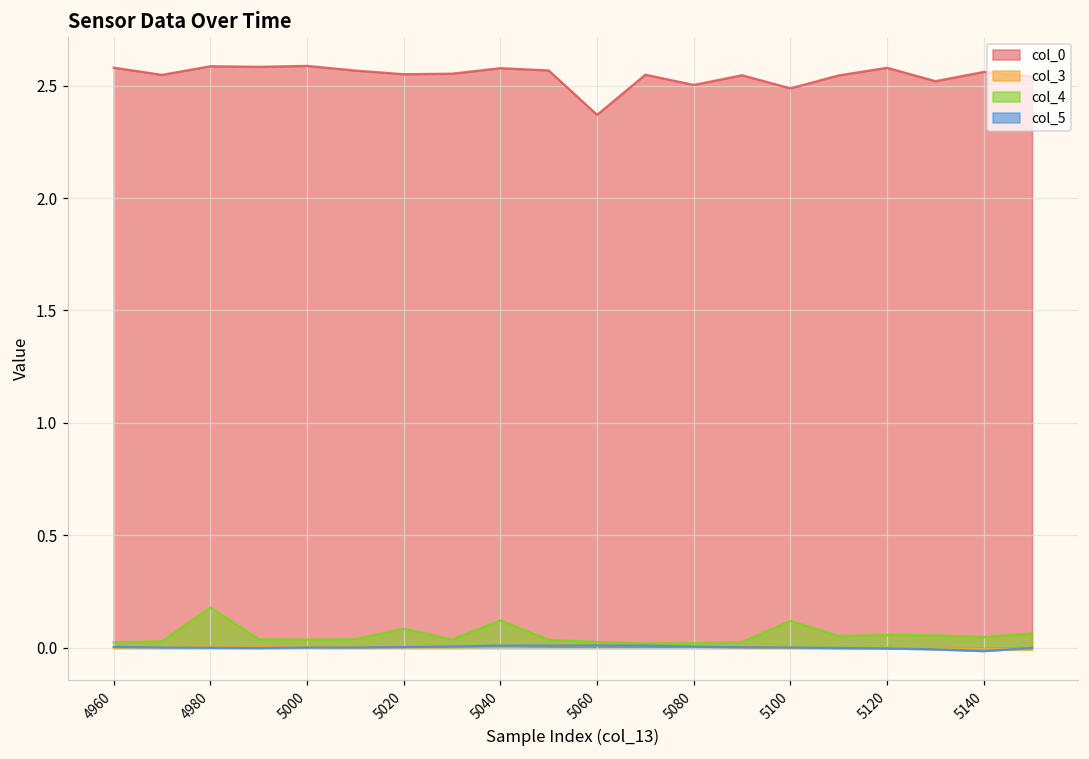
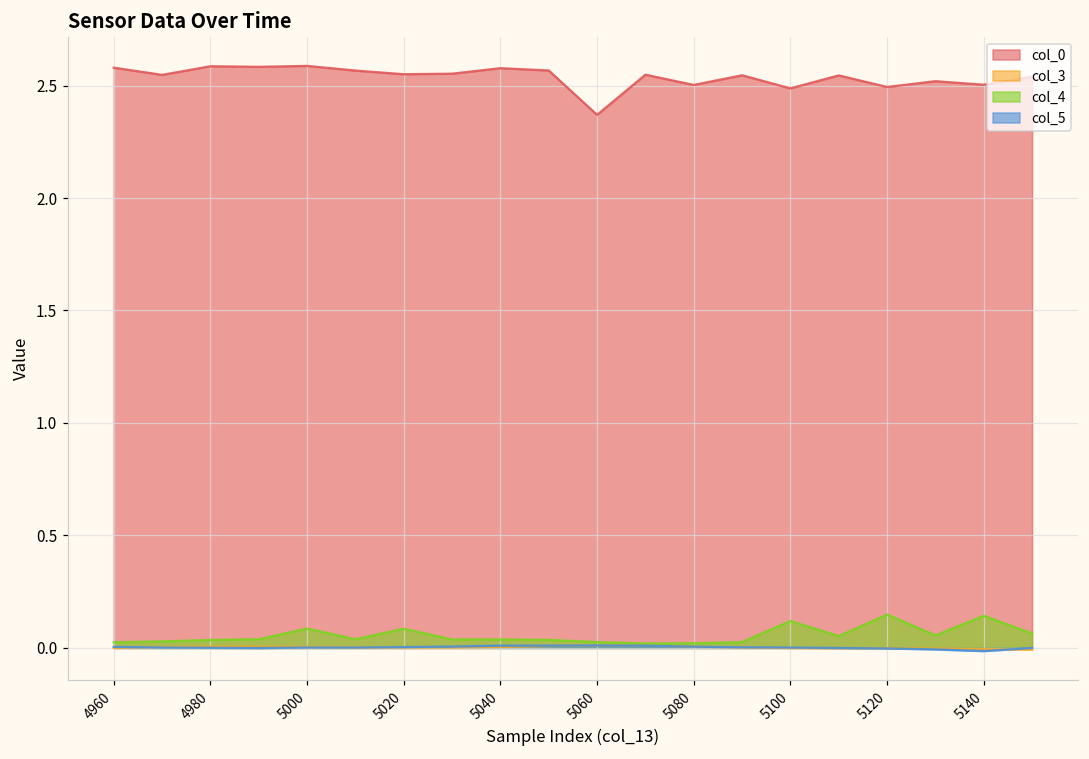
col_4, 4980: 0.18 -> 0.04
col_4, 5000: 0.04 -> 0.09
col_4, 5040: 0.12 -> 0.04
col_0, 5120: 2.58 -> 2.49
col_4, 5120: 0.06 -> 0.15
col_0, 5140: 2.56 -> 2.50
col_4, 5140: 0.05 -> 0.14
